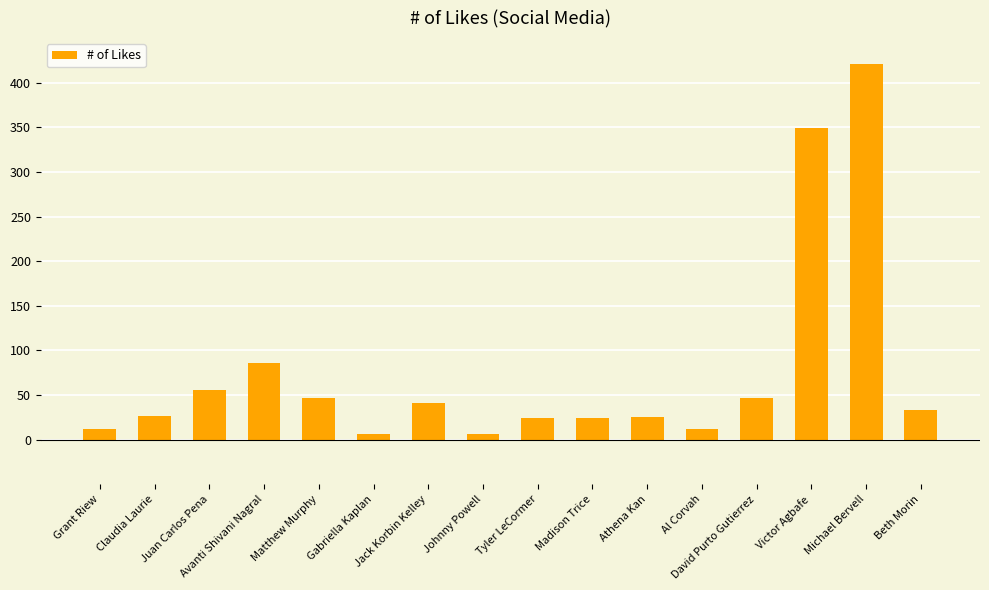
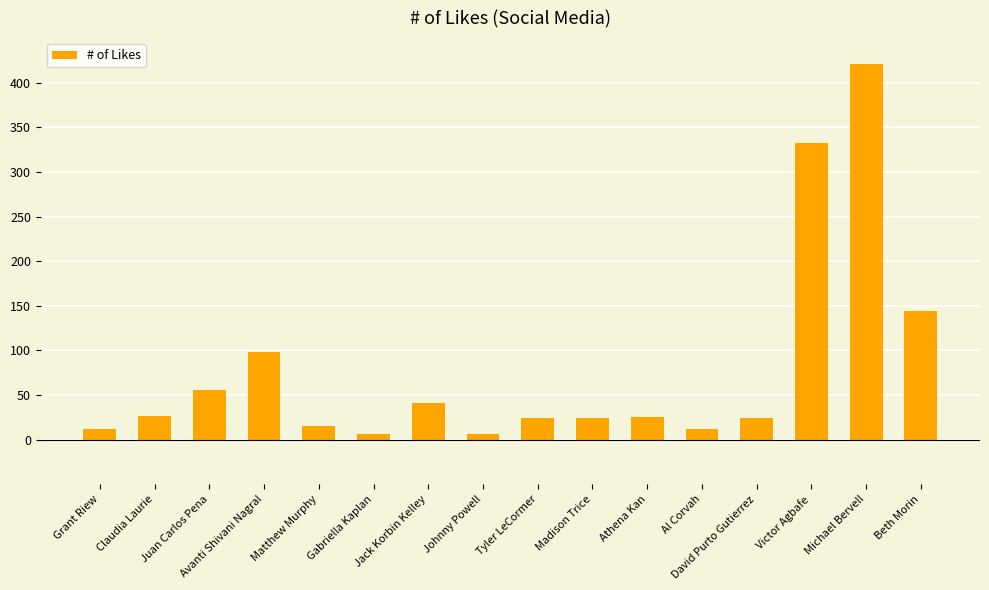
Avanti Shivani Nagral: 90 -> 100
Matthew Murphy: 50 -> 20
David Purto Gutierrez: 50 -> 20
Victor Agbafe: 350 -> 330
Beth Morin: 30 -> 140
